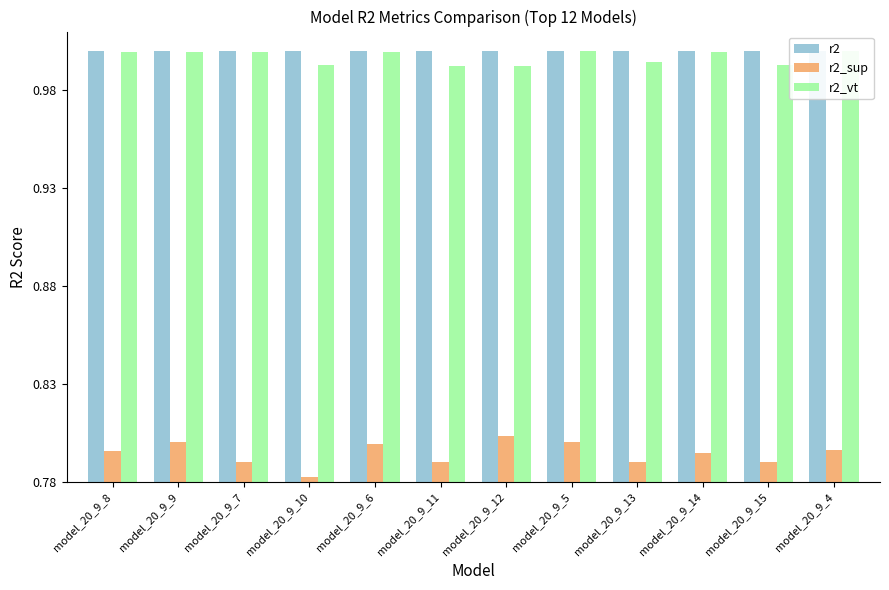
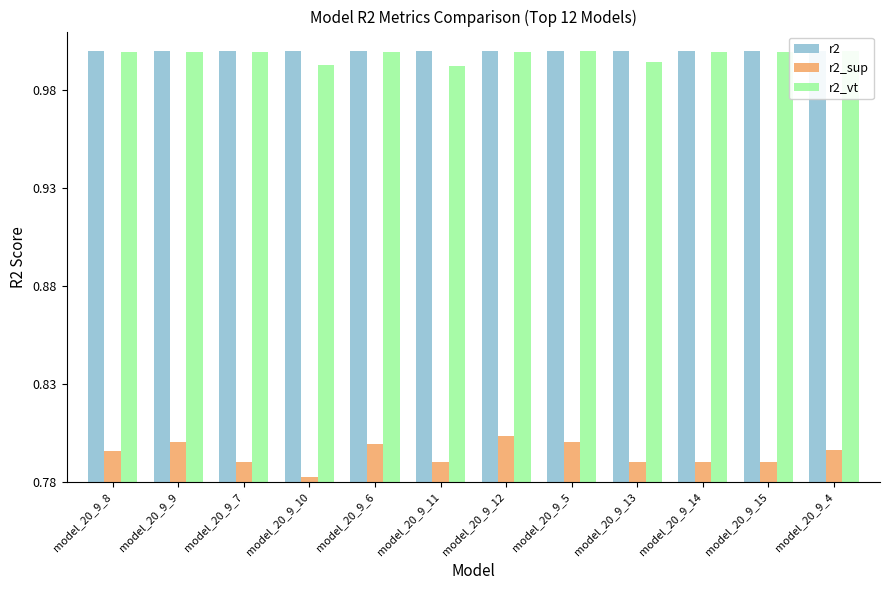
r2_vt, model_20_9_12: 0.992 -> 1.000
r2_sup, model_20_9_14: 0.795 -> 0.790
r2_vt, model_20_9_15: 0.993 -> 0.999
